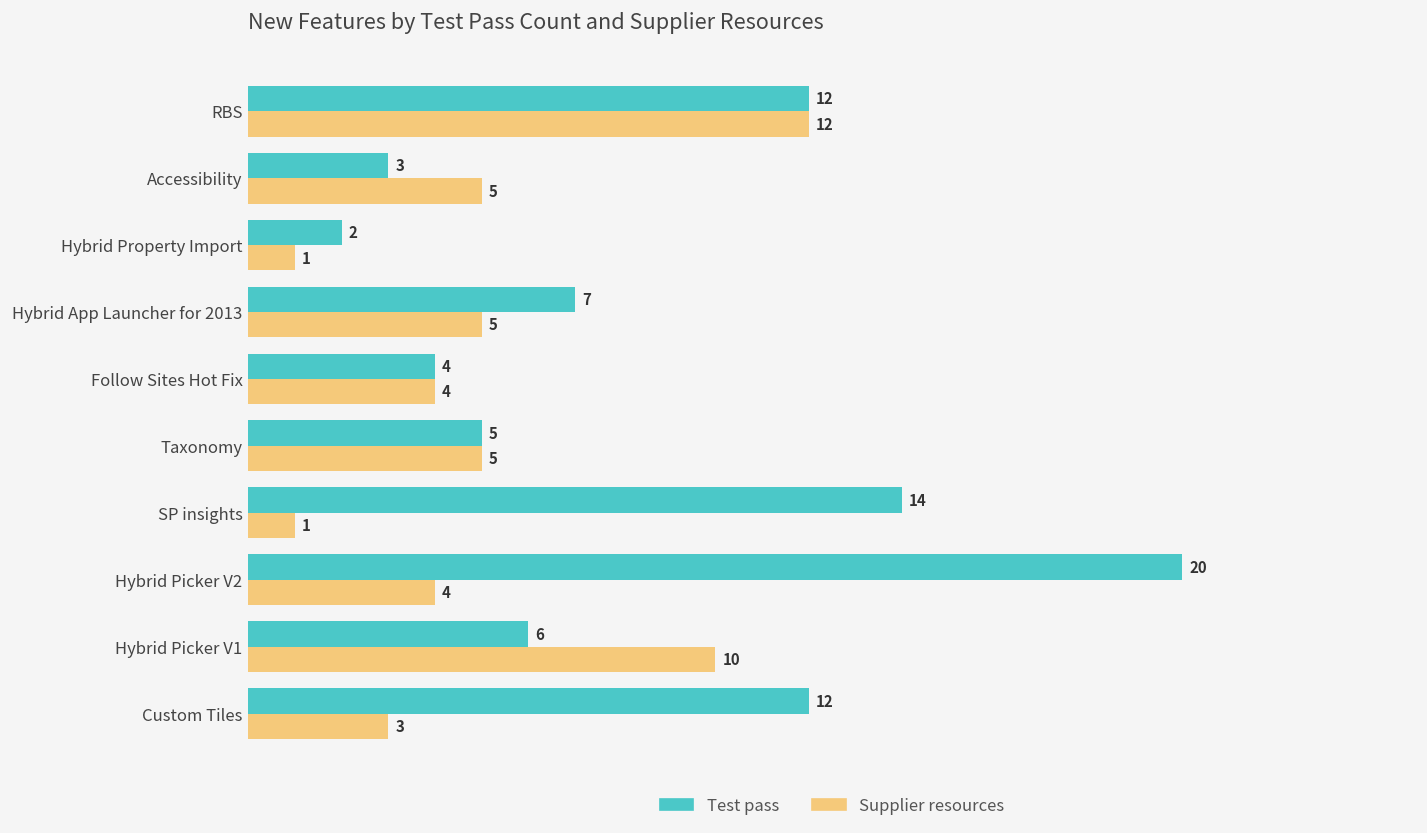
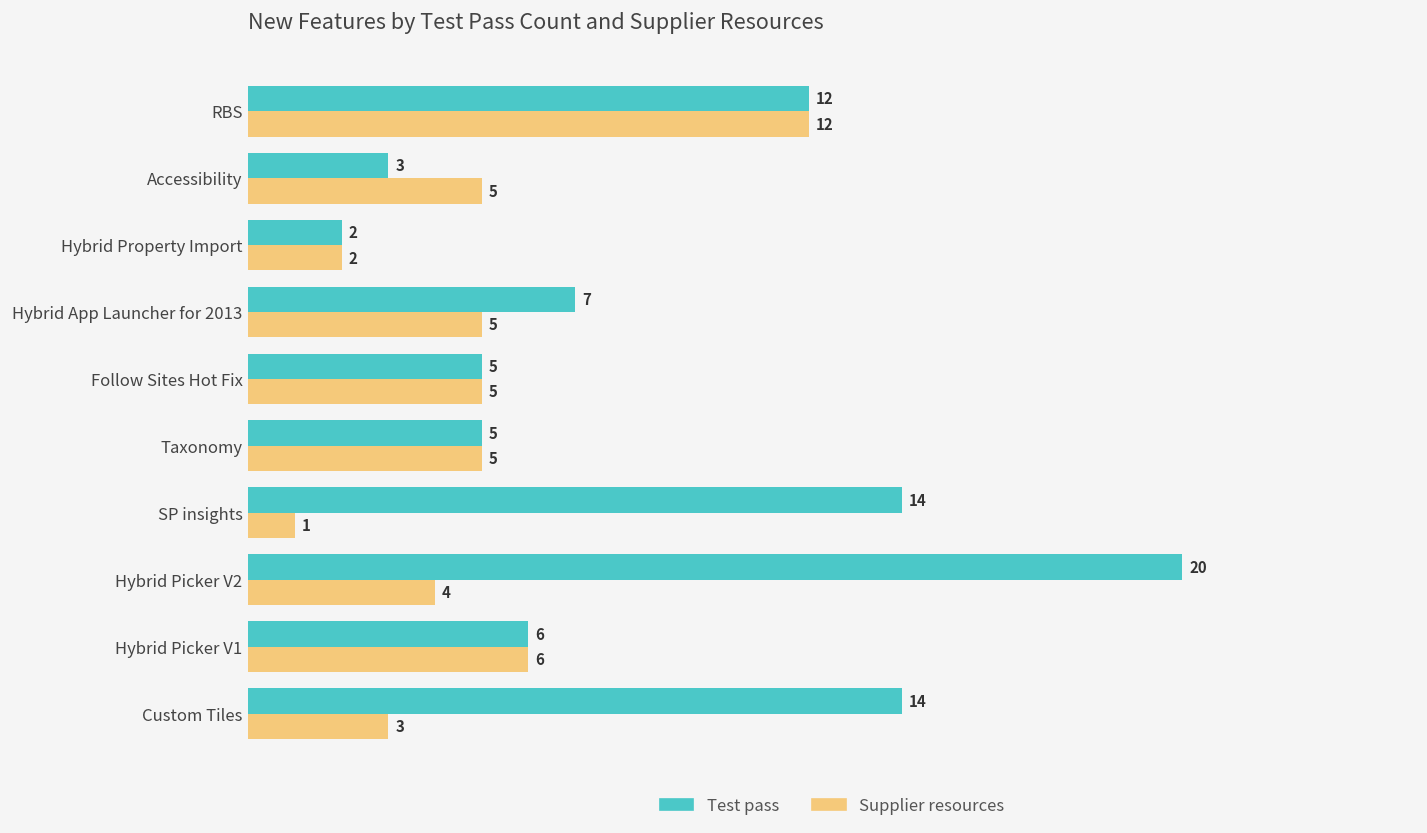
Supplier resources, Hybrid Property Import: 1 -> 2
Test pass, Follow Sites Hot Fix: 4 -> 5
Supplier resources, Follow Sites Hot Fix: 4 -> 5
Supplier resources, Hybrid Picker V1: 10 -> 6
Test pass, Custom Tiles: 12 -> 14
